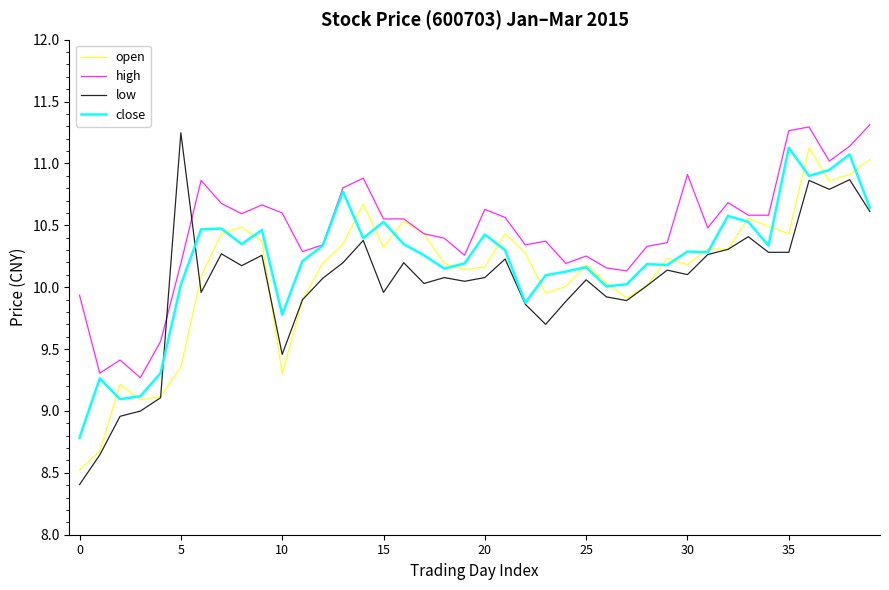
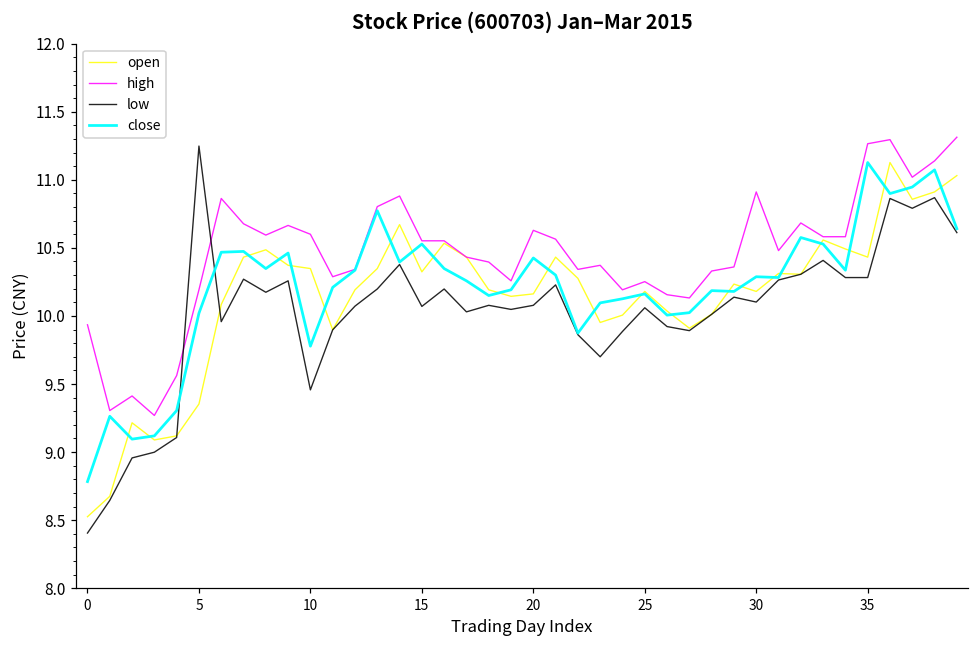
open, 10: 9.30 -> 10.35
low, 15: 9.96 -> 10.07
